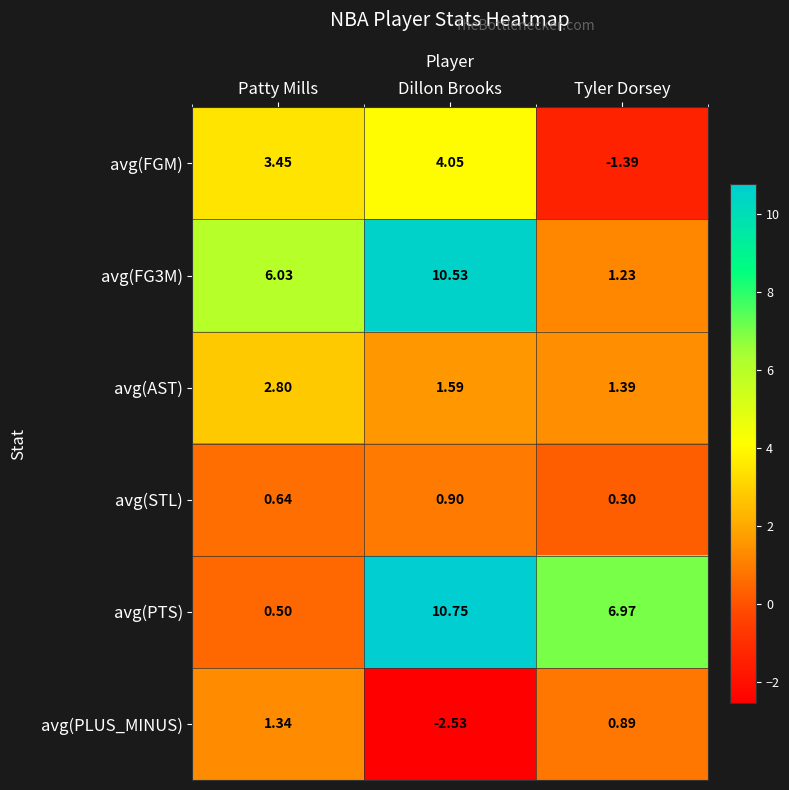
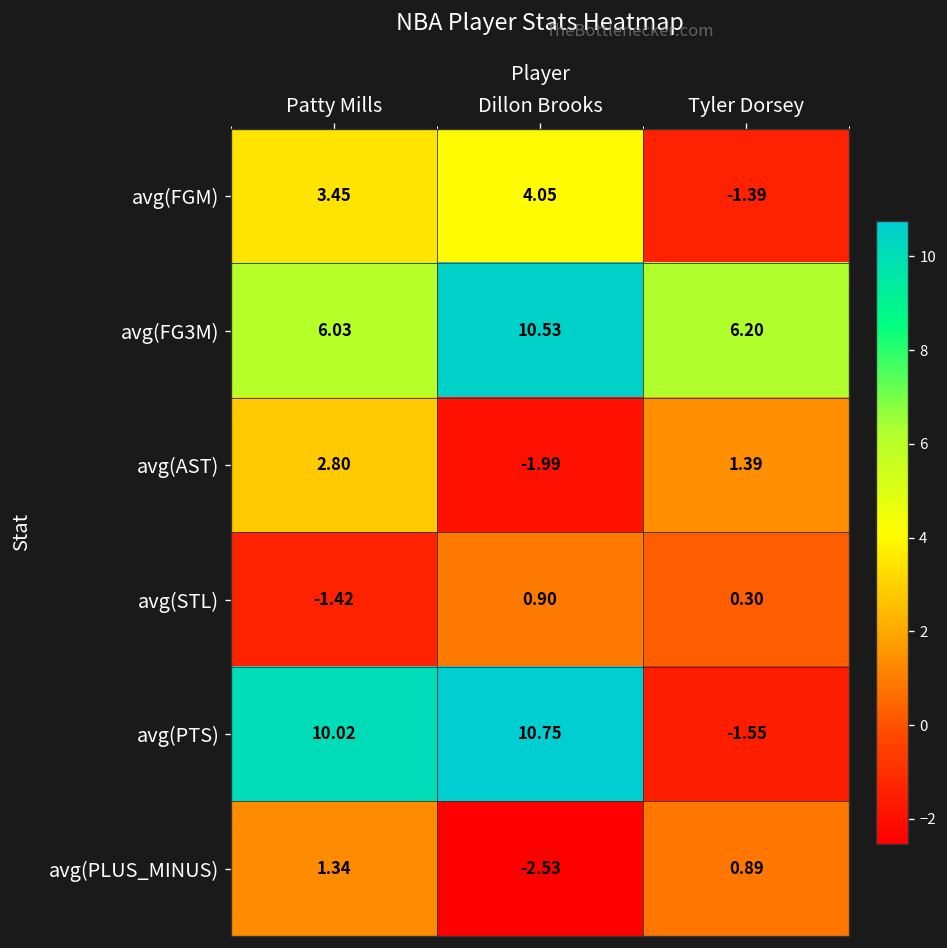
avg(FG3M), Tyler Dorsey: 1.23 -> 6.20
avg(AST), Dillon Brooks: 1.59 -> -1.99
avg(STL), Patty Mills: 0.64 -> -1.42
avg(PTS), Patty Mills: 0.50 -> 10.02
avg(PTS), Tyler Dorsey: 6.97 -> -1.55
